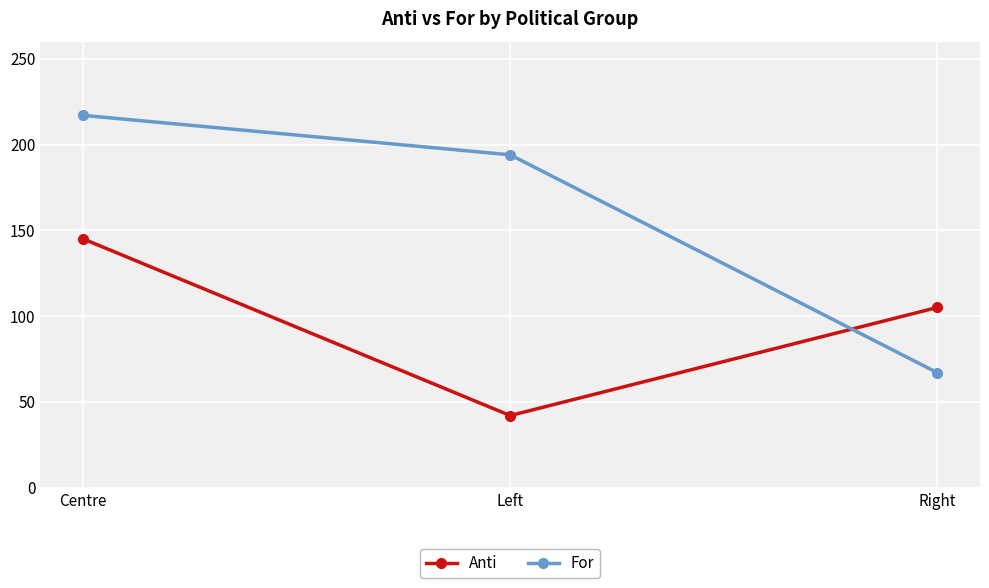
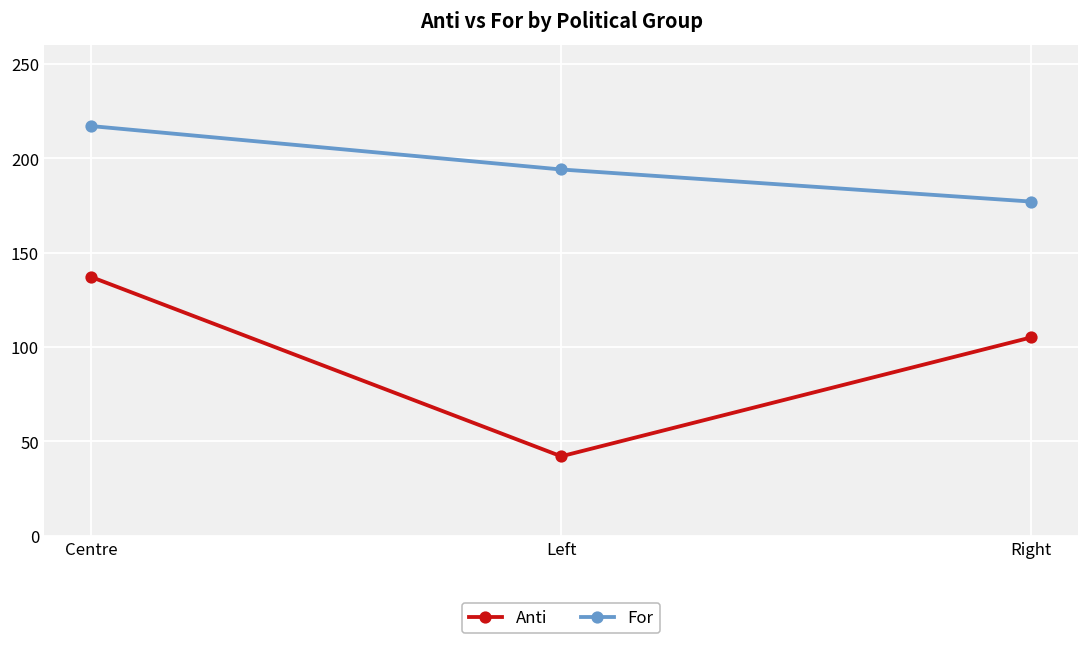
Anti, Centre: 145 -> 137
For, Right: 67 -> 177
